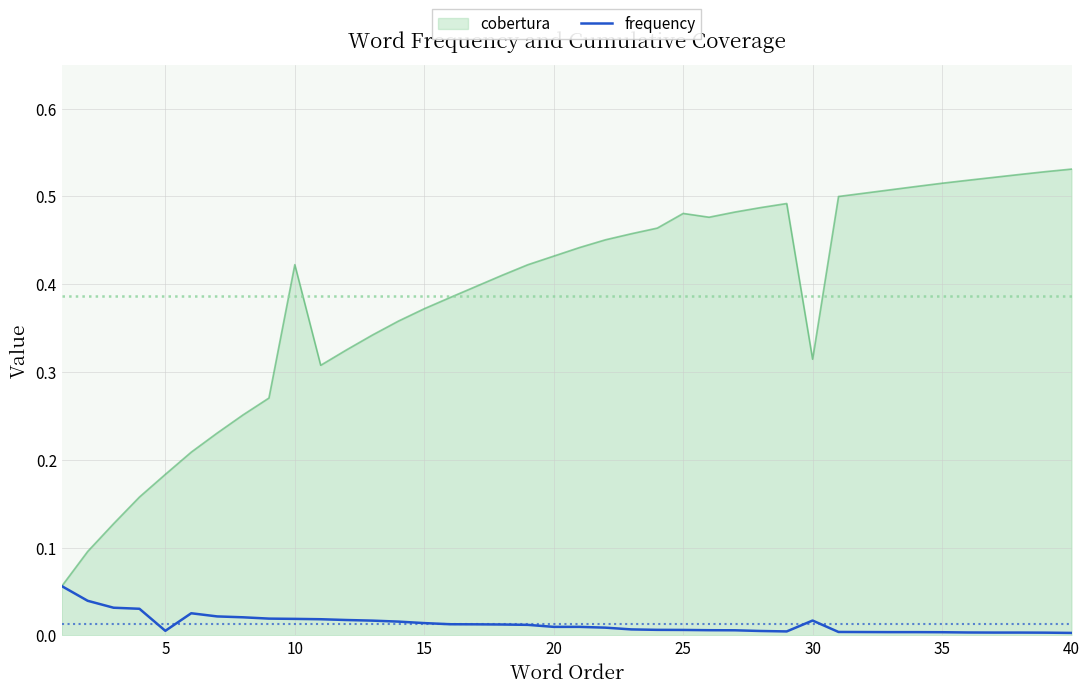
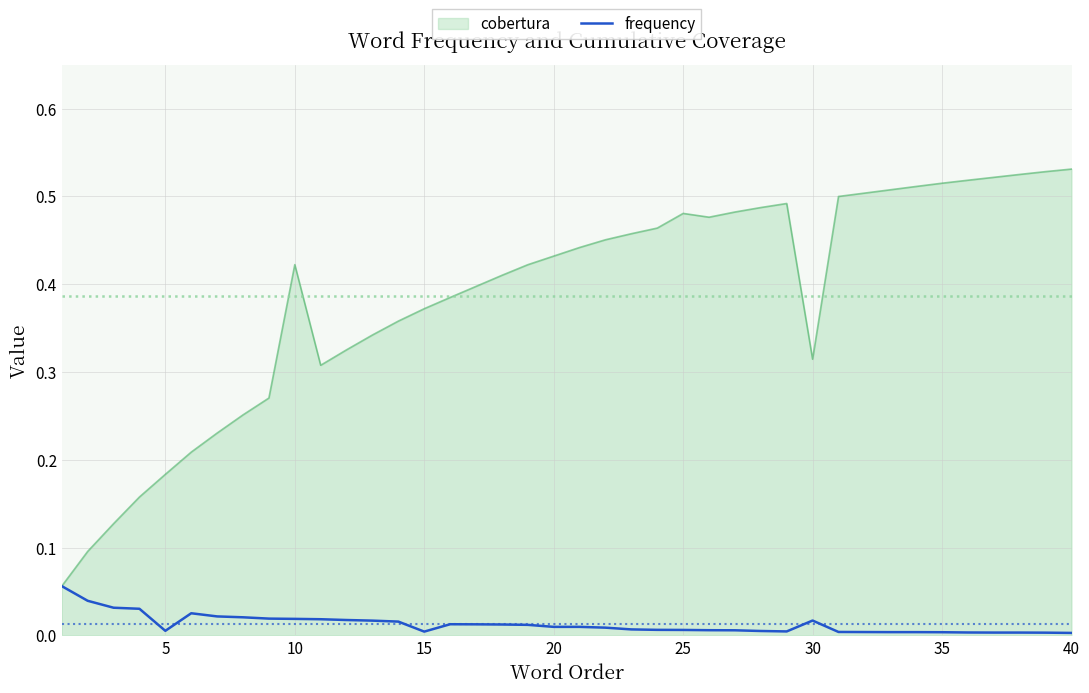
frequency, 15: 0.01 -> 0.00
